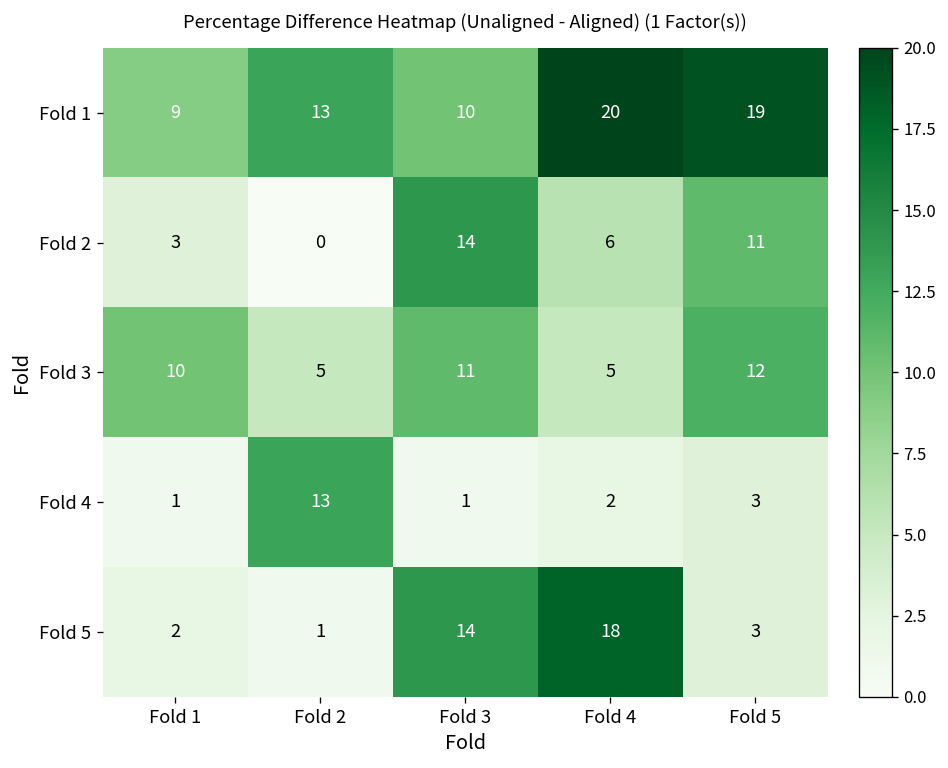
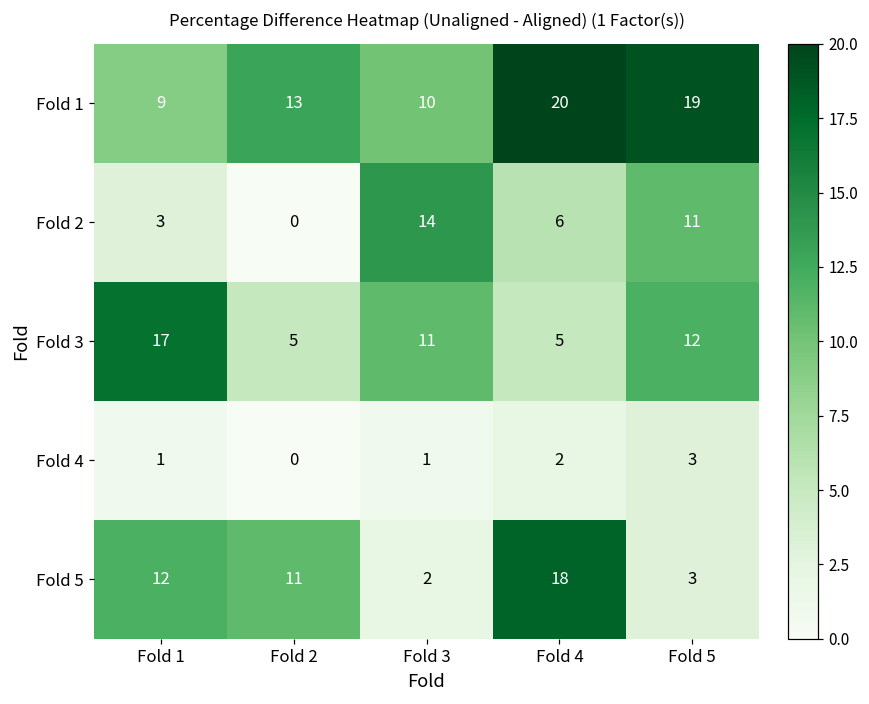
Fold 3, Fold 1: 10 -> 17
Fold 4, Fold 2: 13 -> 0
Fold 5, Fold 1: 2 -> 12
Fold 5, Fold 2: 1 -> 11
Fold 5, Fold 3: 14 -> 2
